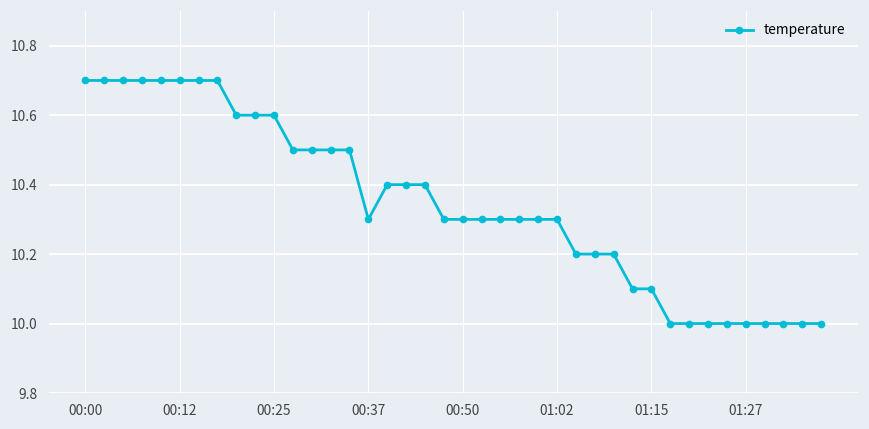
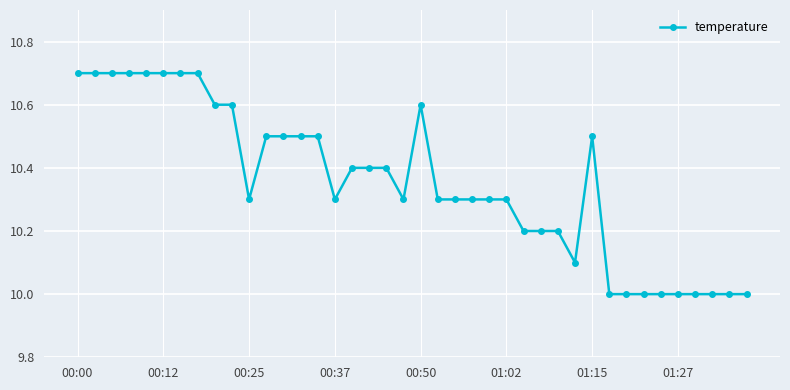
00:25: 10.6 -> 10.3
00:50: 10.3 -> 10.6
01:15: 10.1 -> 10.5
